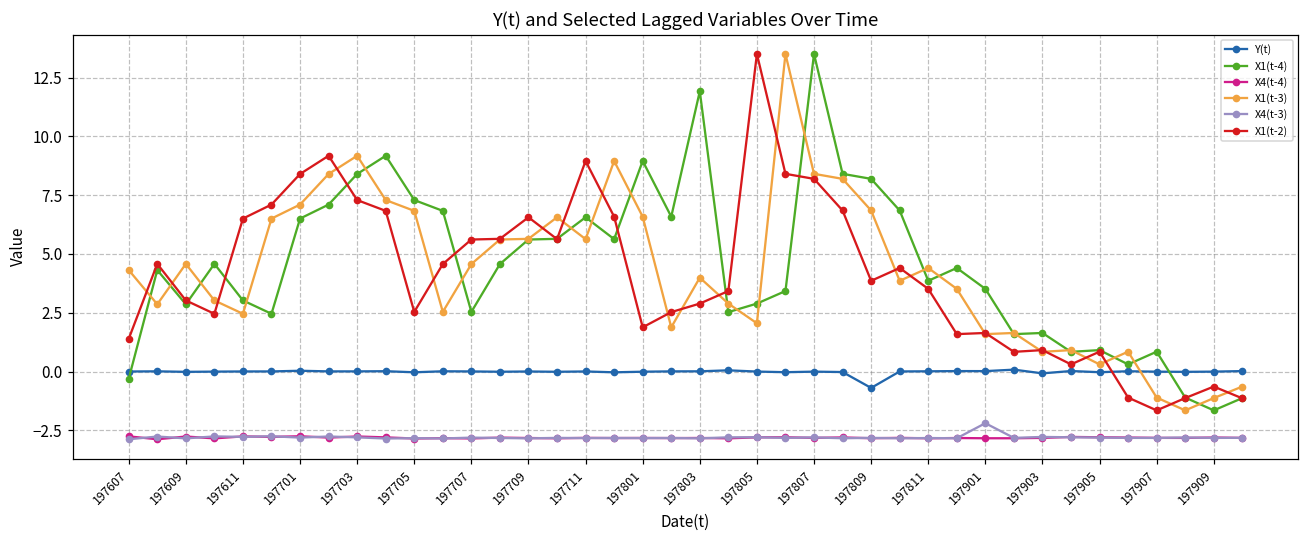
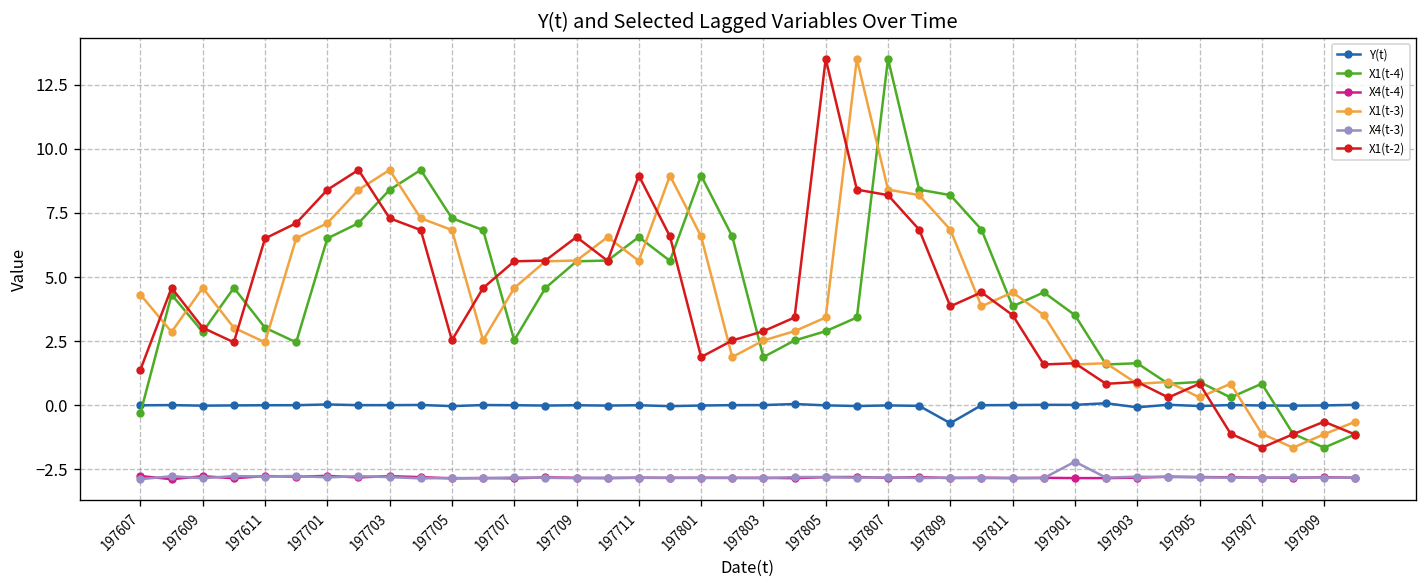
X1(t-4), 197803: 11.9 -> 1.9
X1(t-3), 197803: 4.0 -> 2.5
X1(t-3), 197805: 2.1 -> 3.4
